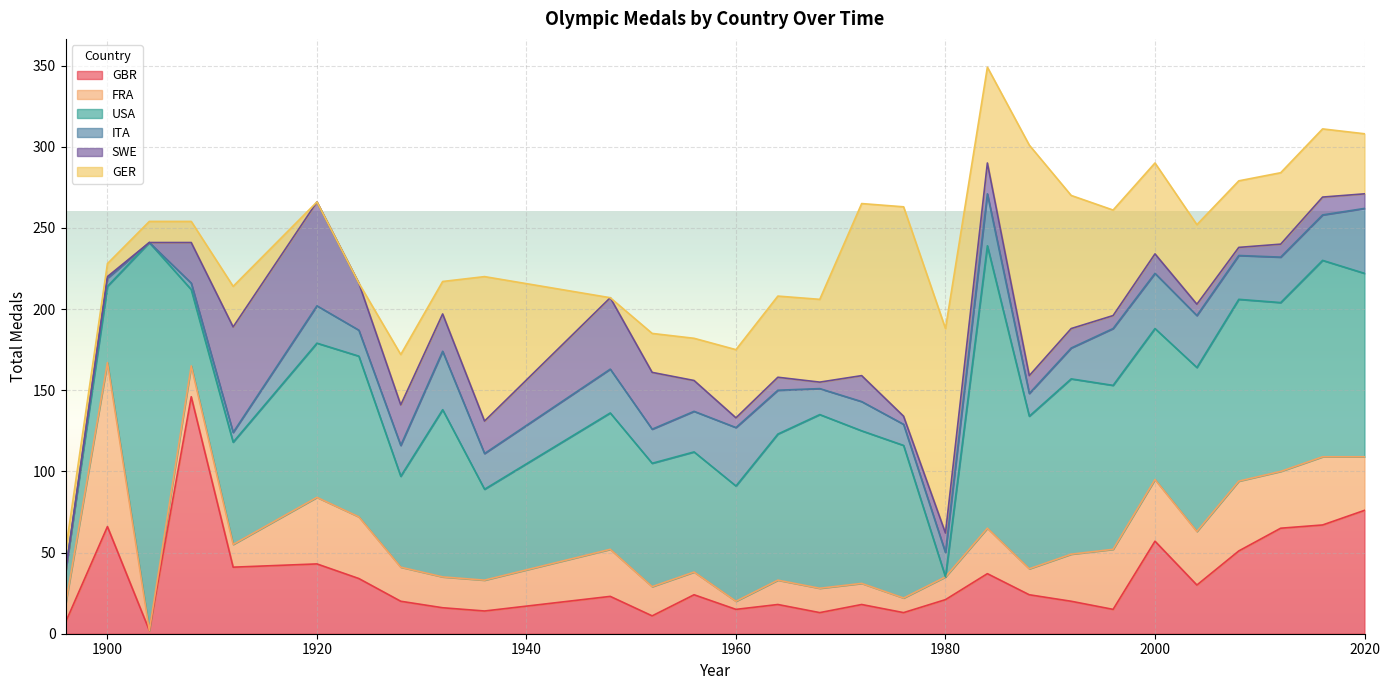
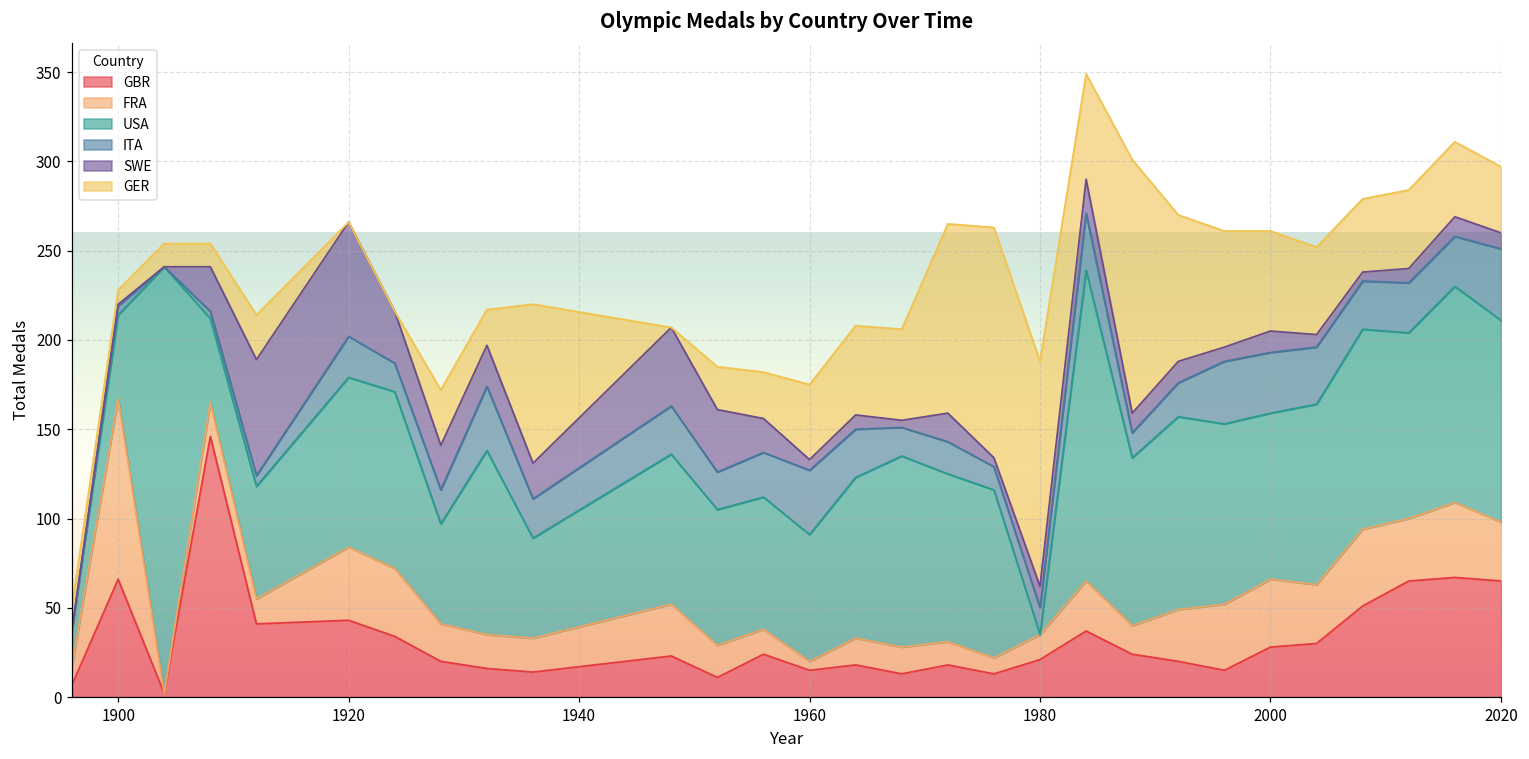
GBR, 2000: 57 -> 28
GBR, 2020: 76 -> 65
